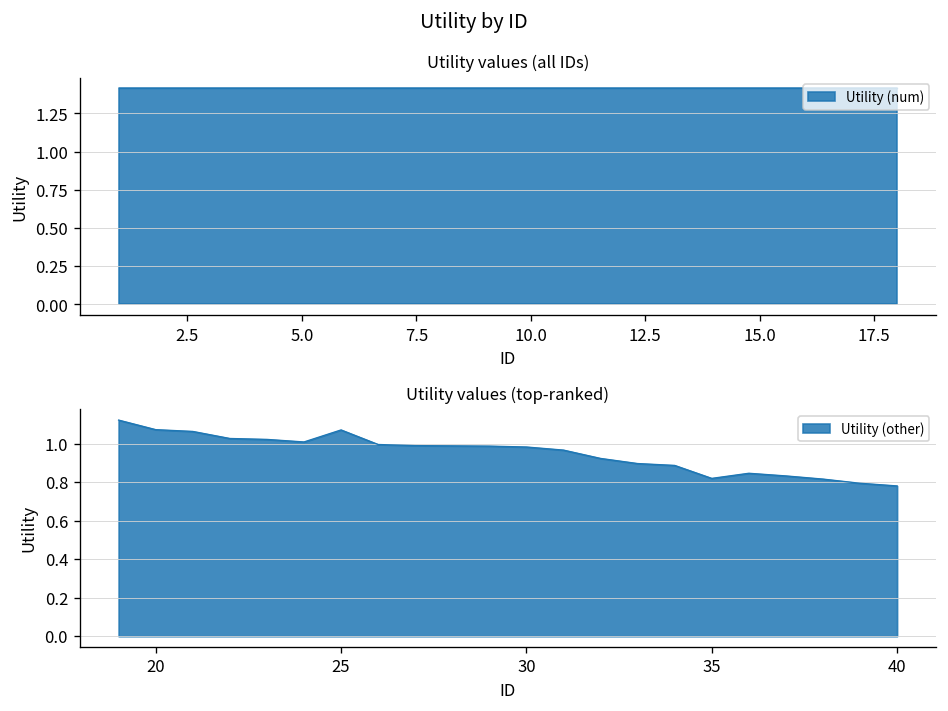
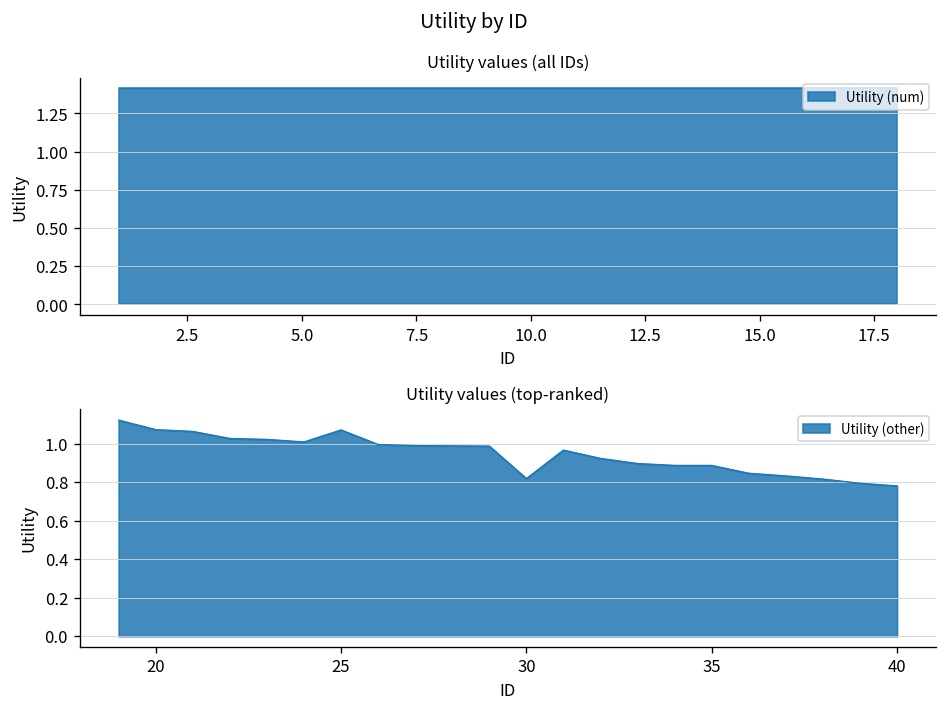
Utility values (top-ranked), 30: 0.98 -> 0.82
Utility values (top-ranked), 35: 0.82 -> 0.89
